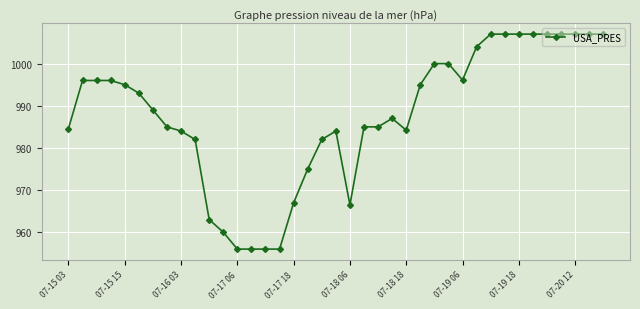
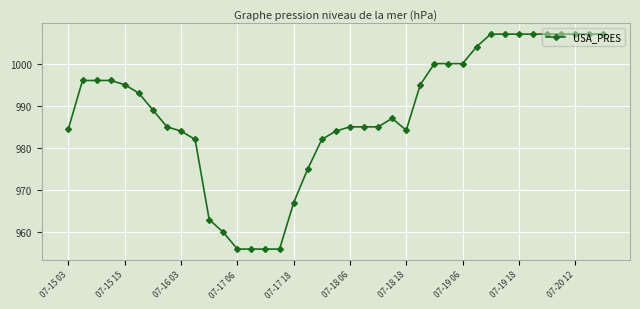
07-18 06: 967 -> 985
07-19 06: 996 -> 1000
